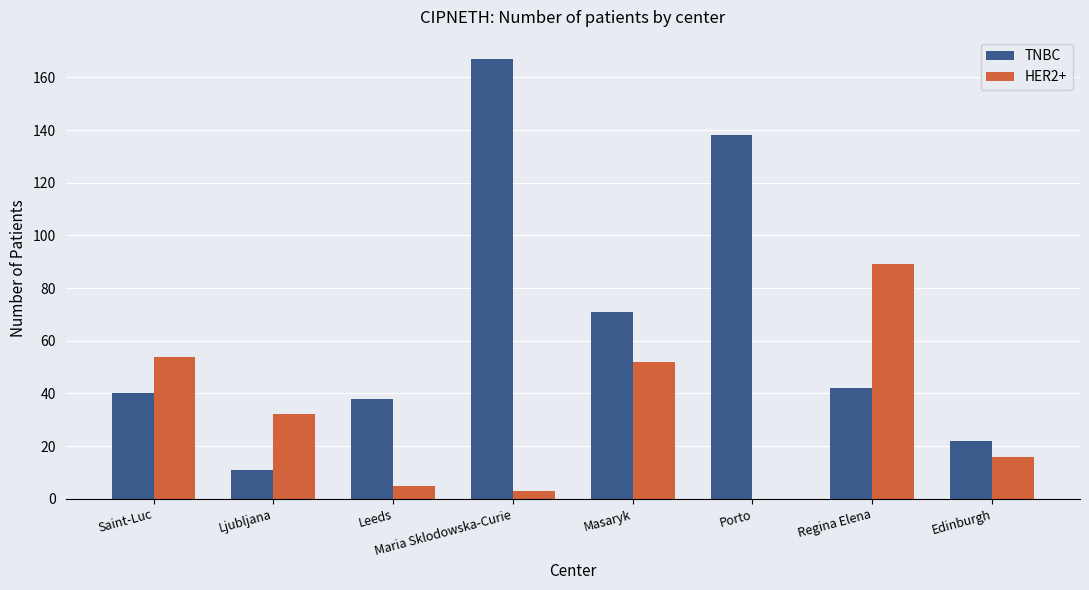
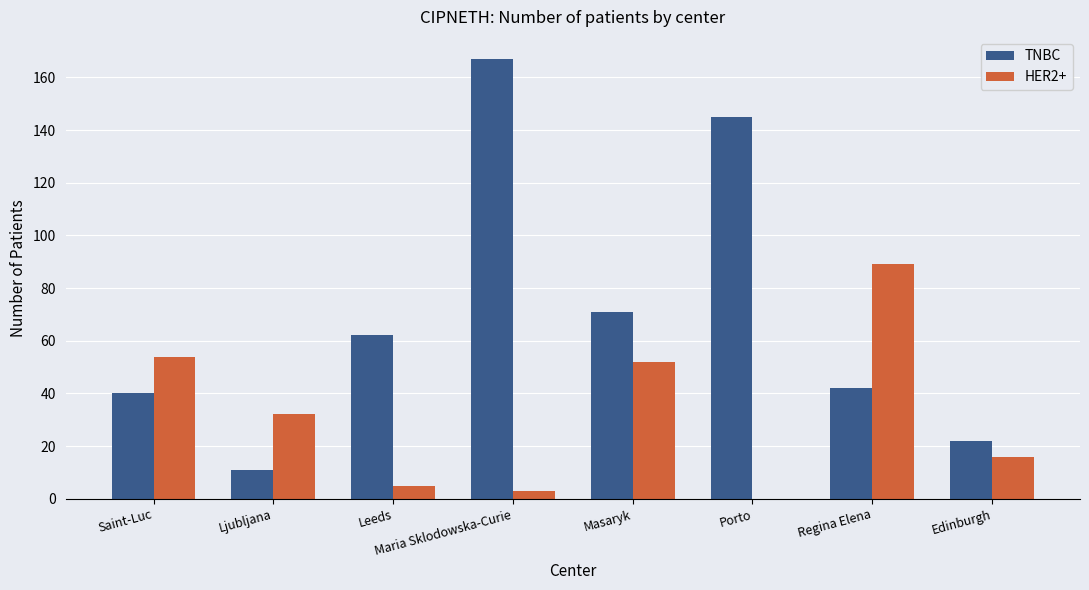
TNBC, Leeds: 38 -> 62
TNBC, Porto: 138 -> 145
